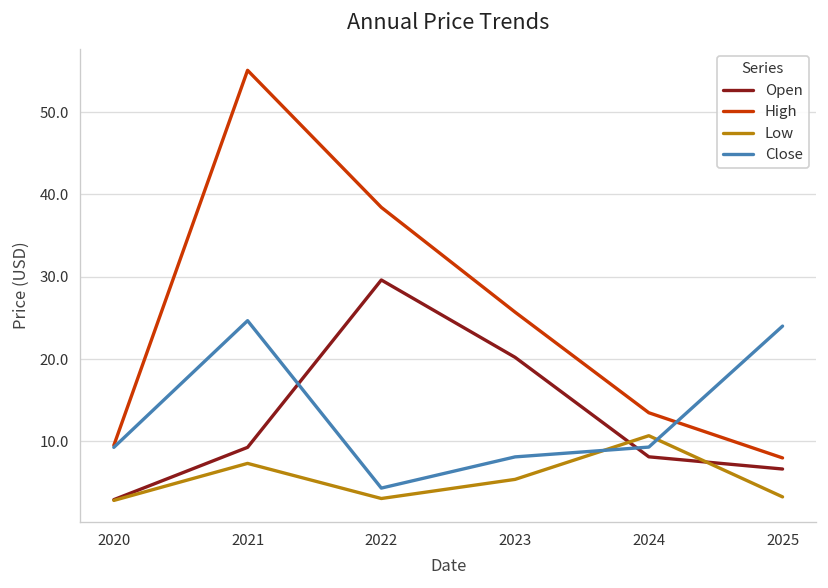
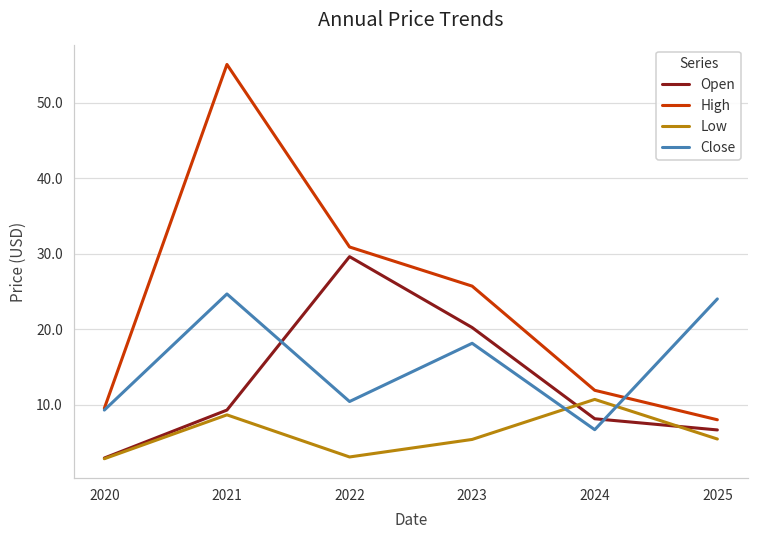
Low, 2021: 7 -> 9
High, 2022: 38 -> 31
Close, 2022: 4 -> 10
Close, 2023: 8 -> 18
High, 2024: 13 -> 12
Close, 2024: 9 -> 7
Low, 2025: 3 -> 5
